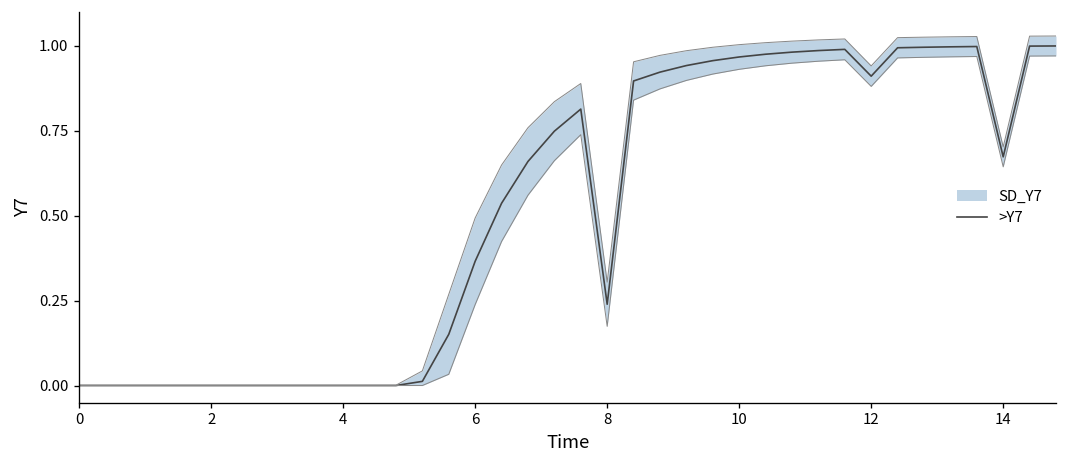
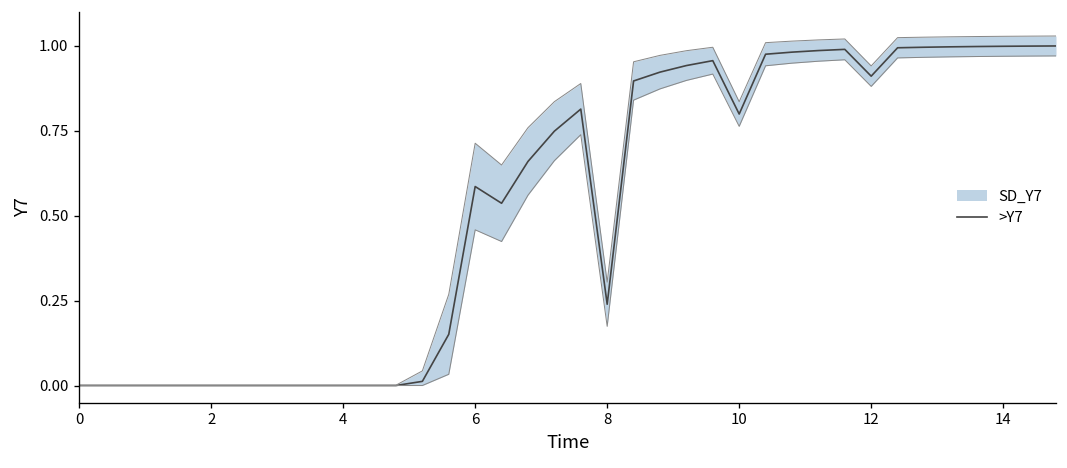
>Y7, 6: 0.37 -> 0.59
>Y7, 10: 0.97 -> 0.80
>Y7, 14: 0.67 -> 1.00
